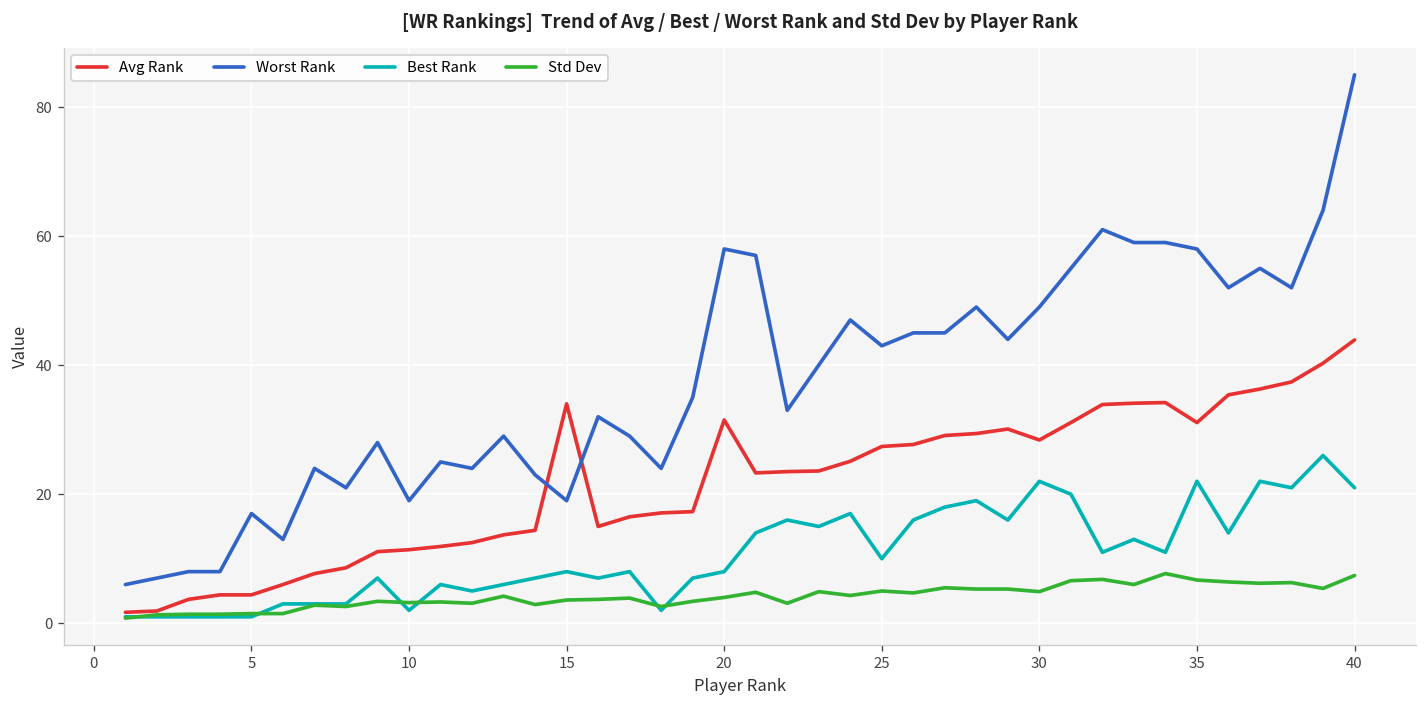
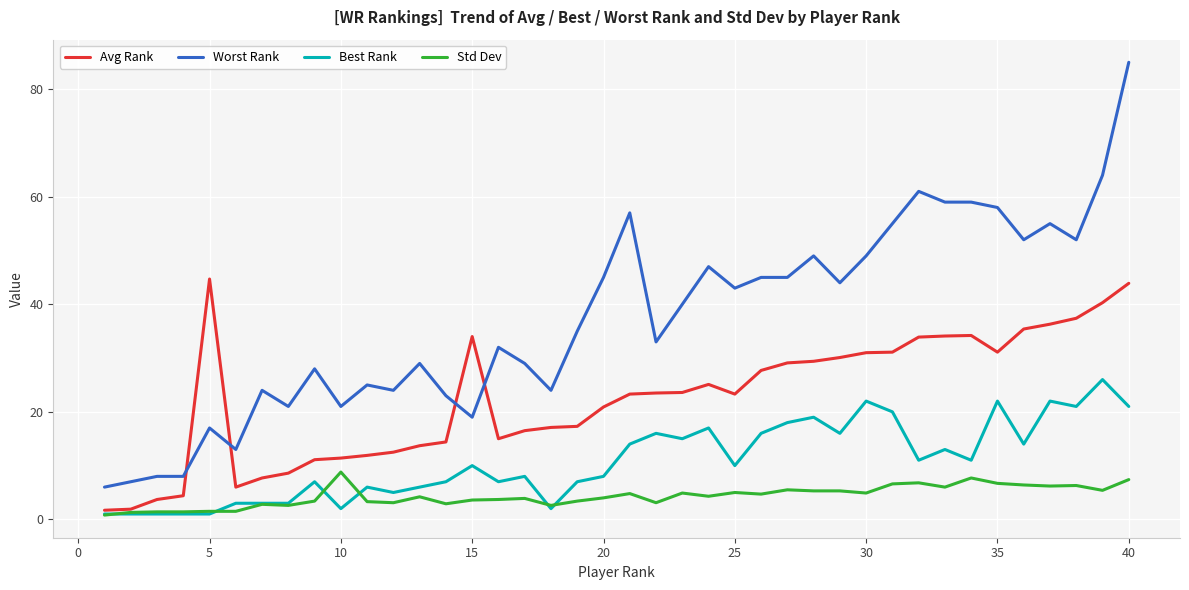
Avg Rank, 5: 4 -> 45
Worst Rank, 10: 19 -> 21
Std Dev, 10: 3 -> 9
Best Rank, 15: 8 -> 10
Avg Rank, 20: 32 -> 21
Worst Rank, 20: 58 -> 45
Avg Rank, 25: 27 -> 23
Avg Rank, 30: 28 -> 31
